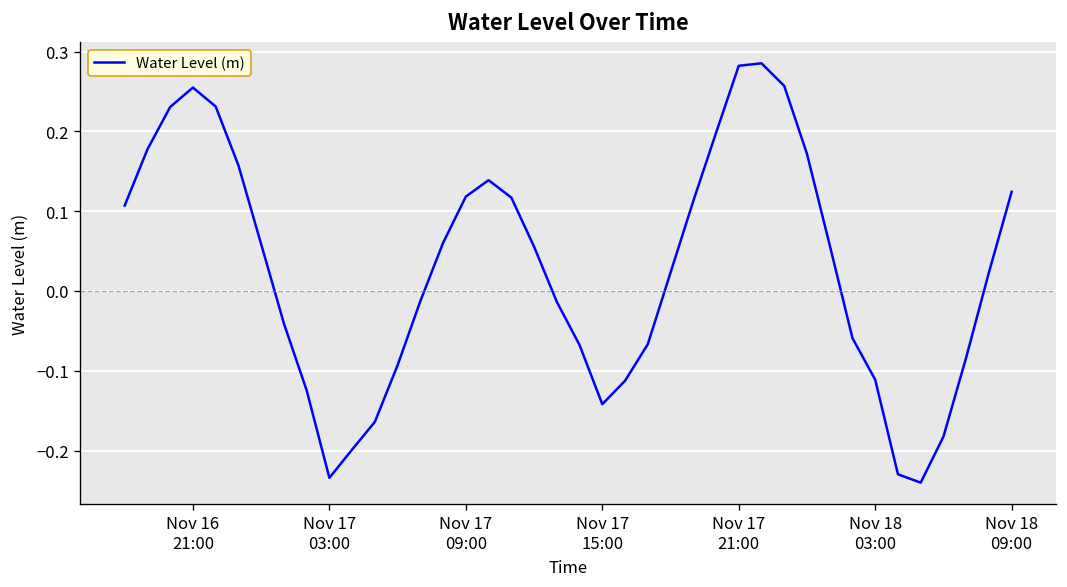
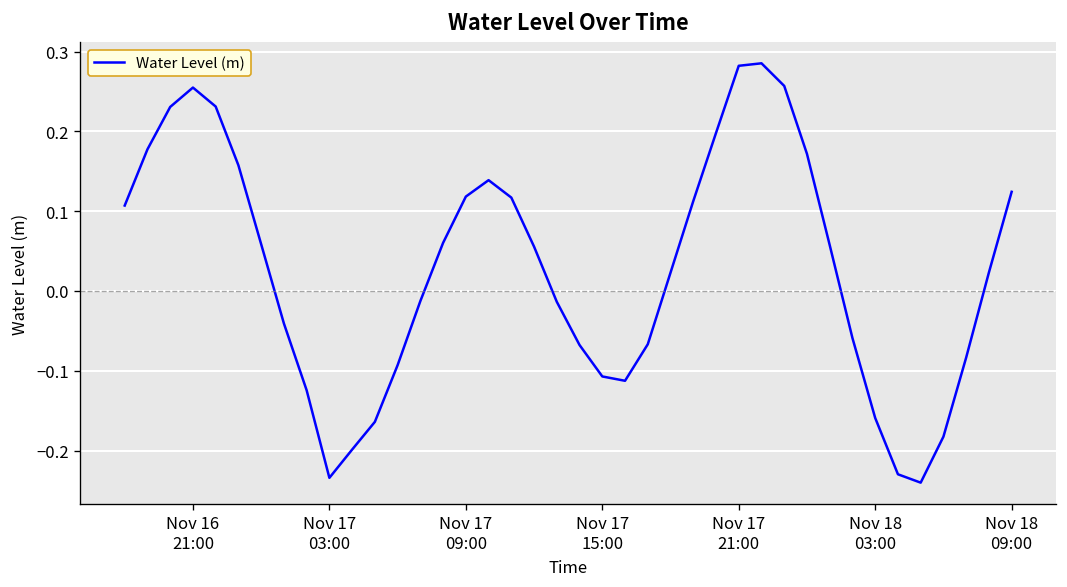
Nov 17 15:00: -0.14 -> -0.11
Nov 18 03:00: -0.11 -> -0.16
